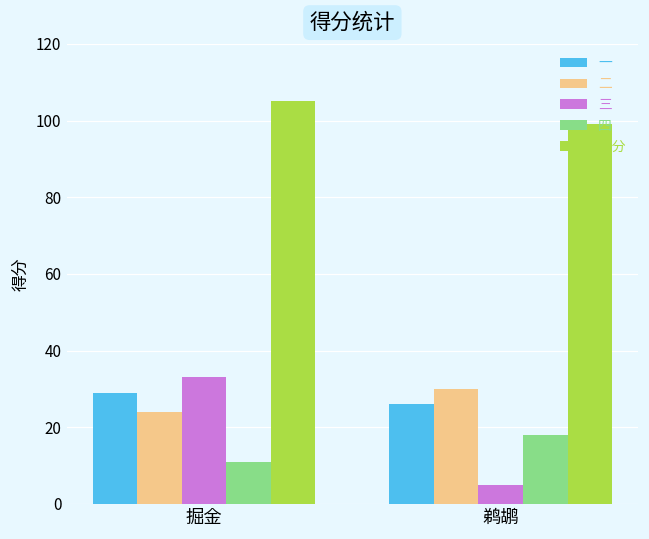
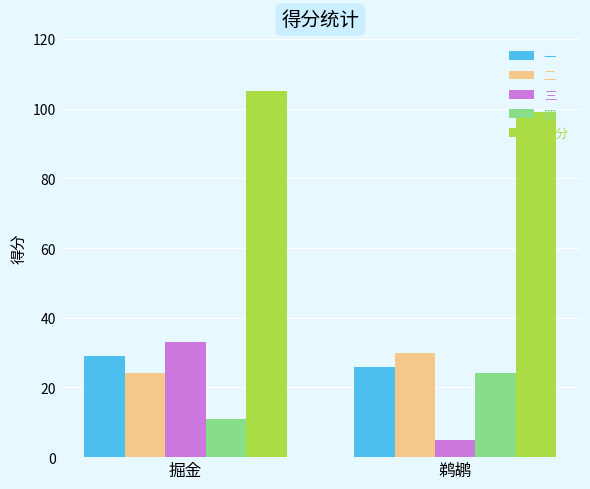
四, 鹈鹕: 18 -> 24
